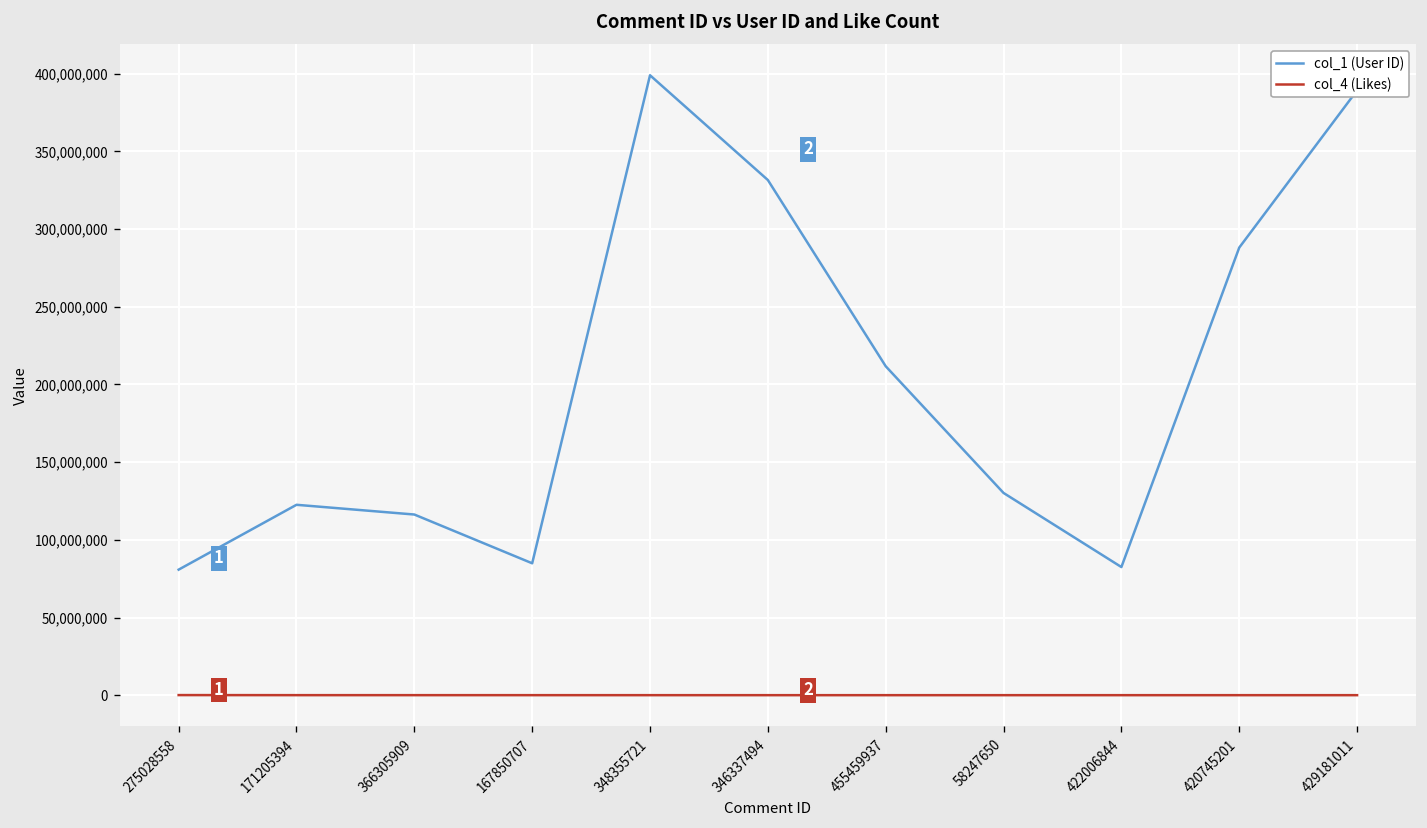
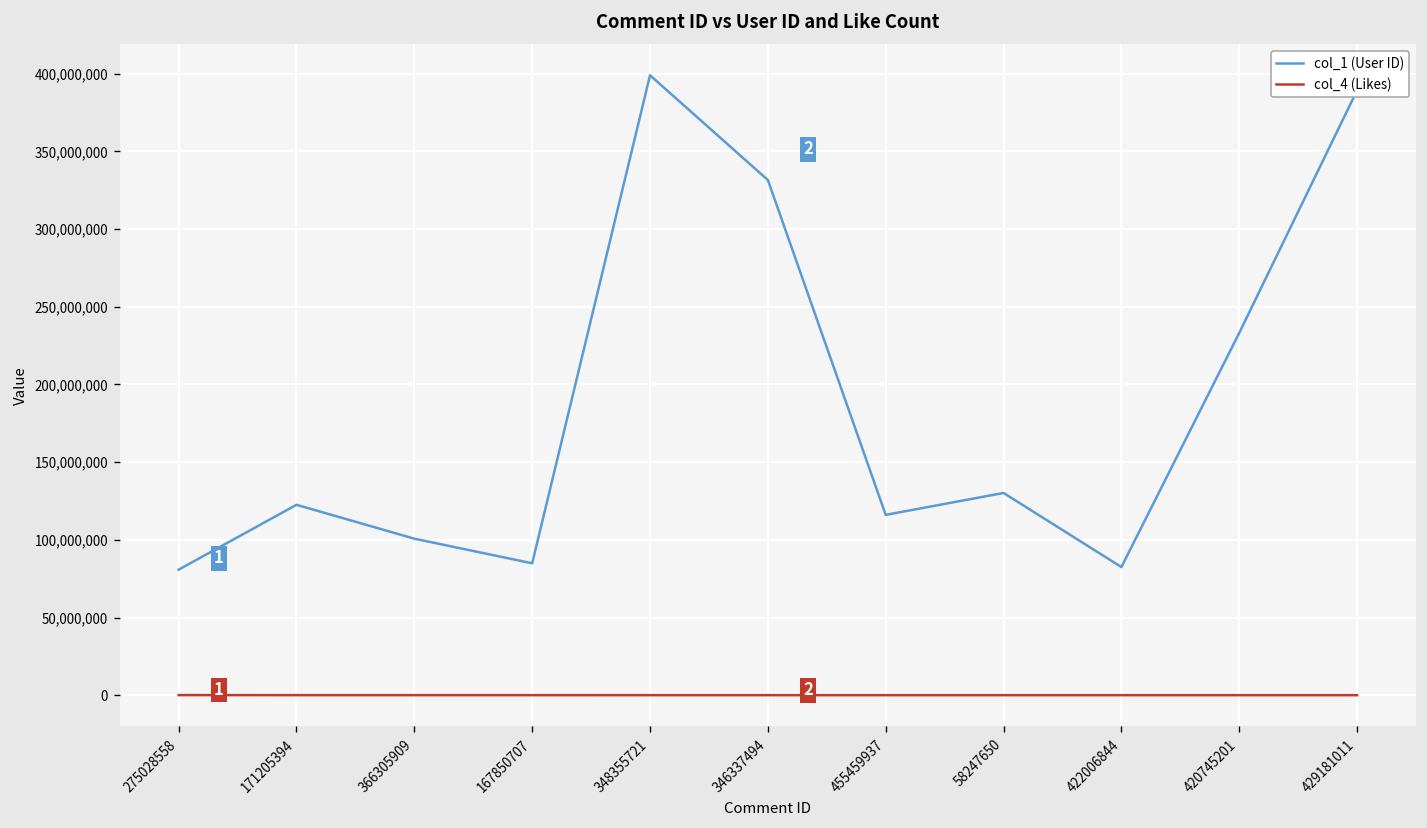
col_1 (User ID), 366305909: 116,000,000 -> 101,000,000
col_1 (User ID), 455459937: 212,000,000 -> 116,000,000
col_1 (User ID), 420745201: 288,000,000 -> 233,000,000
